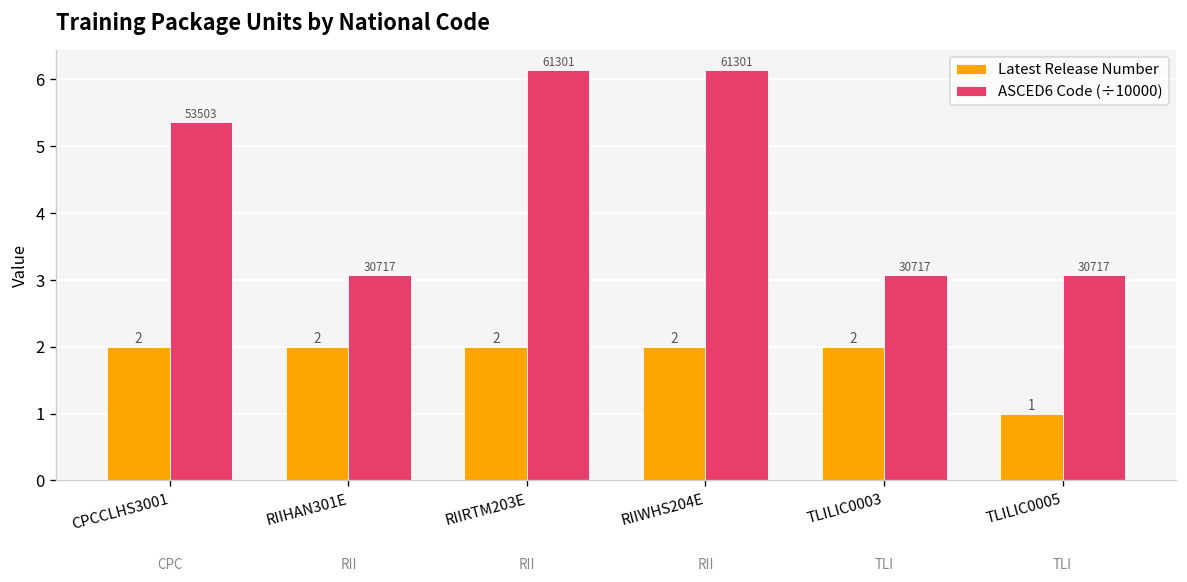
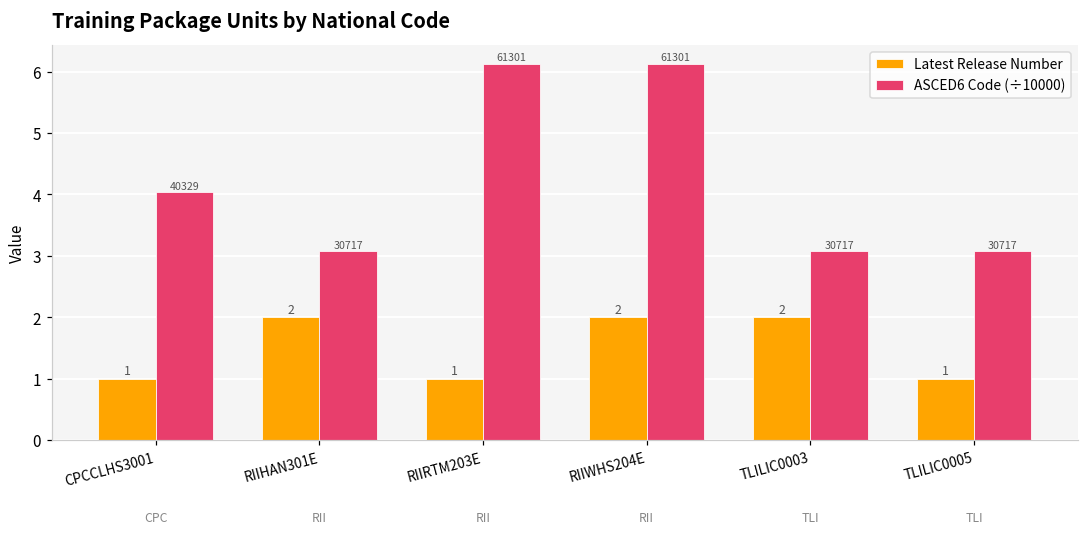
Latest Release Number, CPCCLHS3001: 2 -> 1
ASCED6 Code (÷10000), CPCCLHS3001: 53503 -> 40329
Latest Release Number, RIIRTM203E: 2 -> 1
